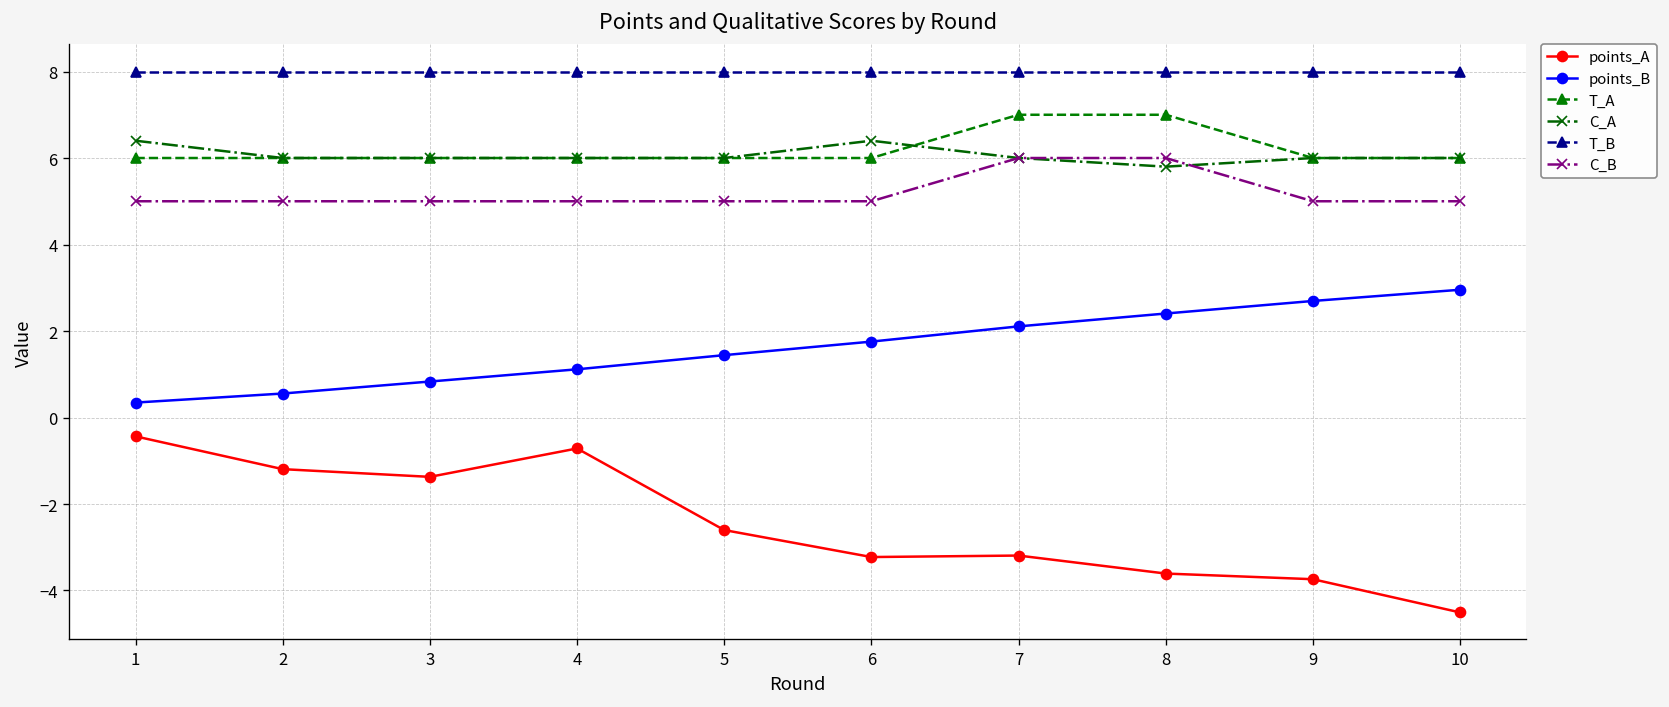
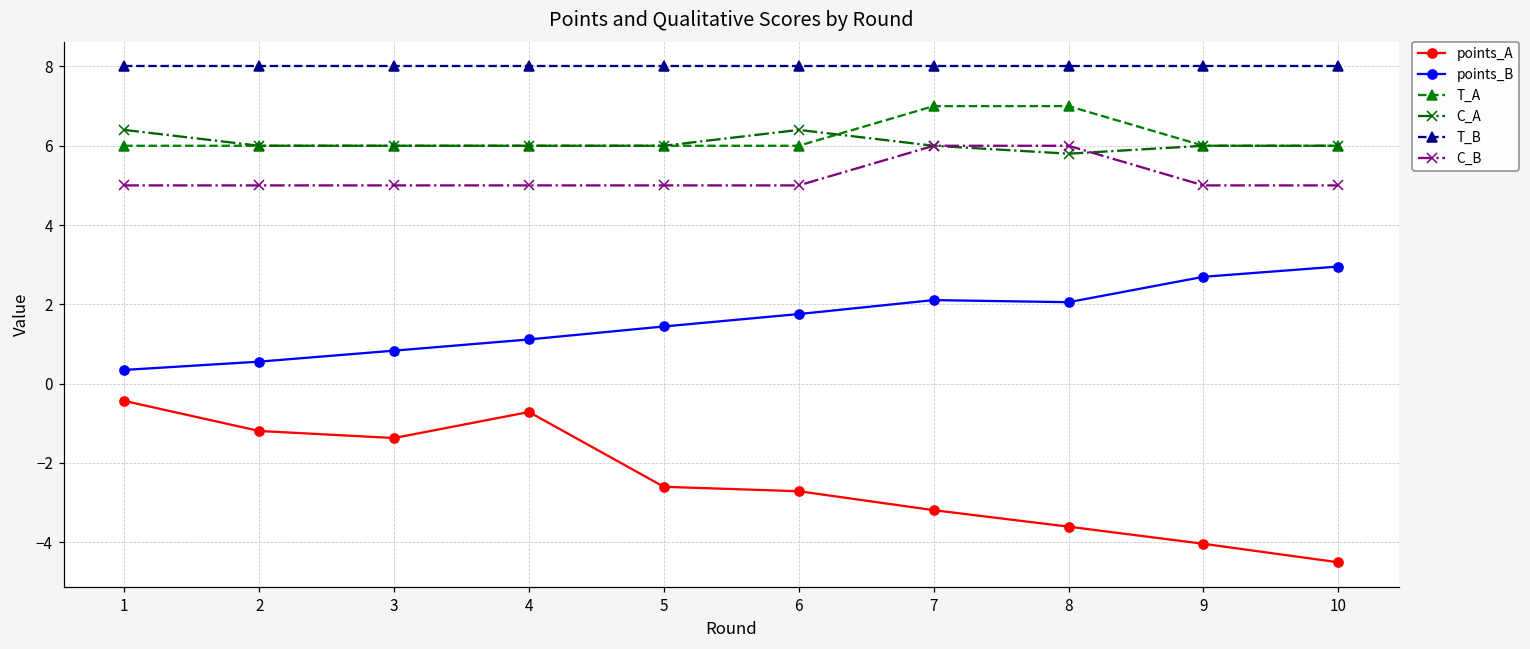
points_A, 6: -3.2 -> -2.7
points_B, 8: 2.4 -> 2.1
points_A, 9: -3.7 -> -4.0
